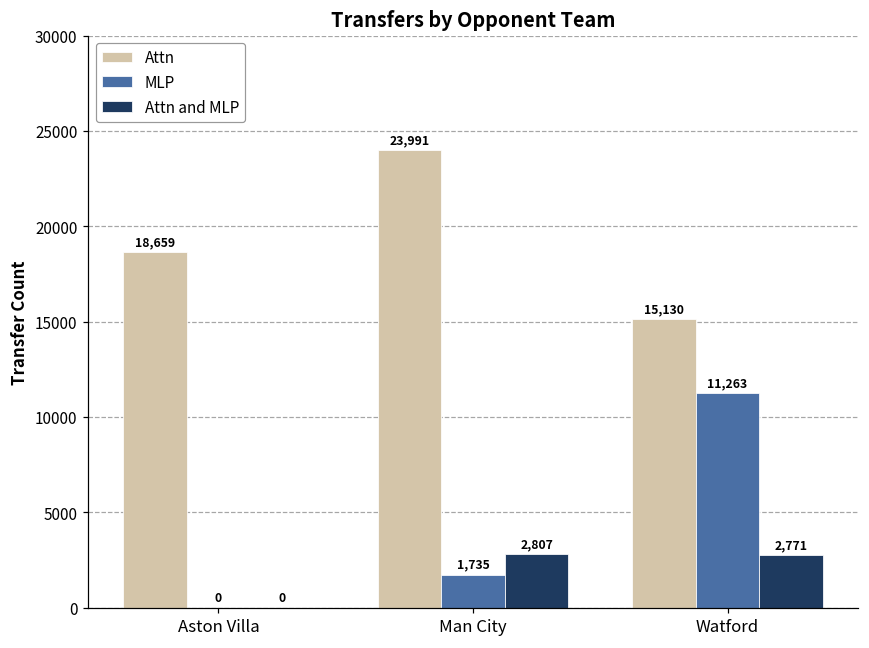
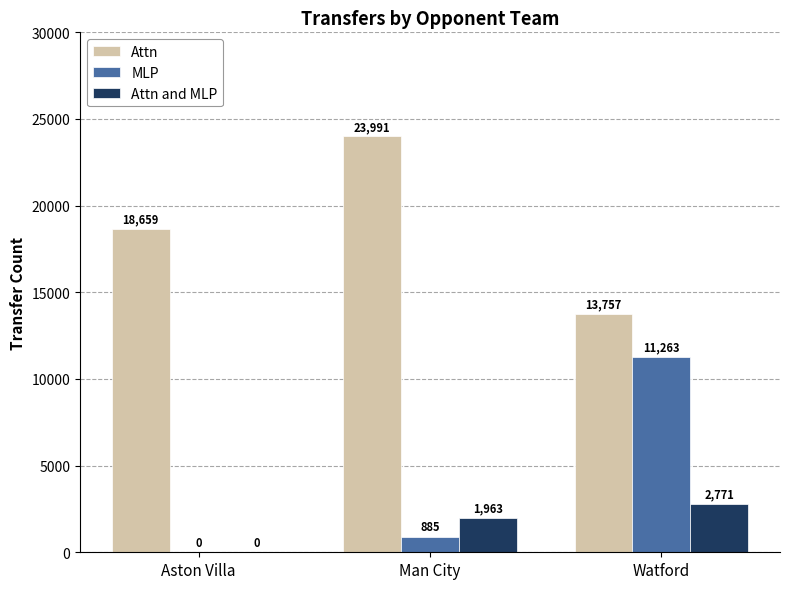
MLP, Man City: 1,735 -> 885
Attn and MLP, Man City: 2,807 -> 1,963
Attn, Watford: 15,130 -> 13,757
